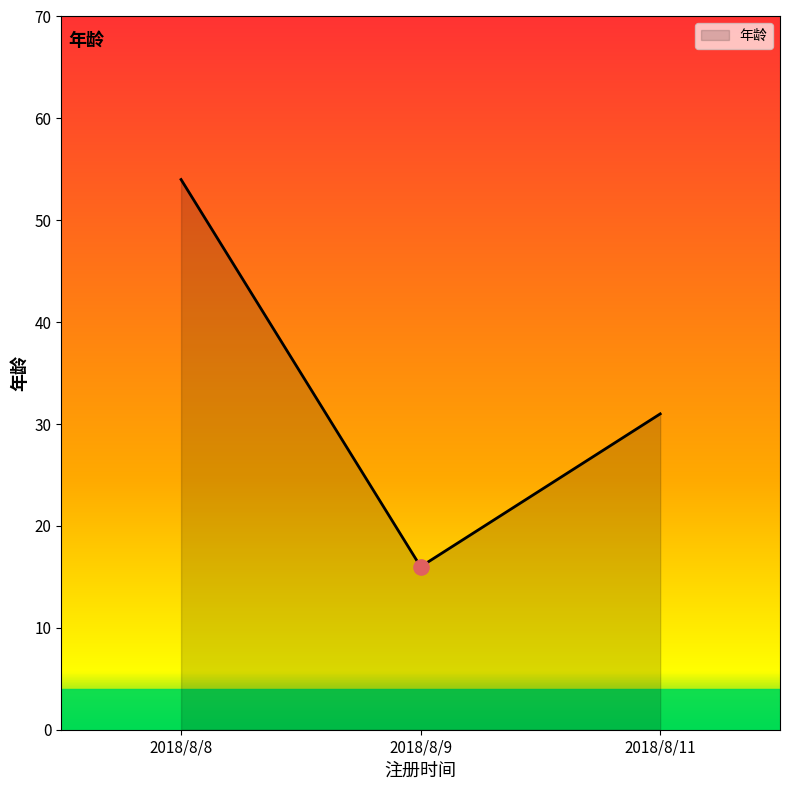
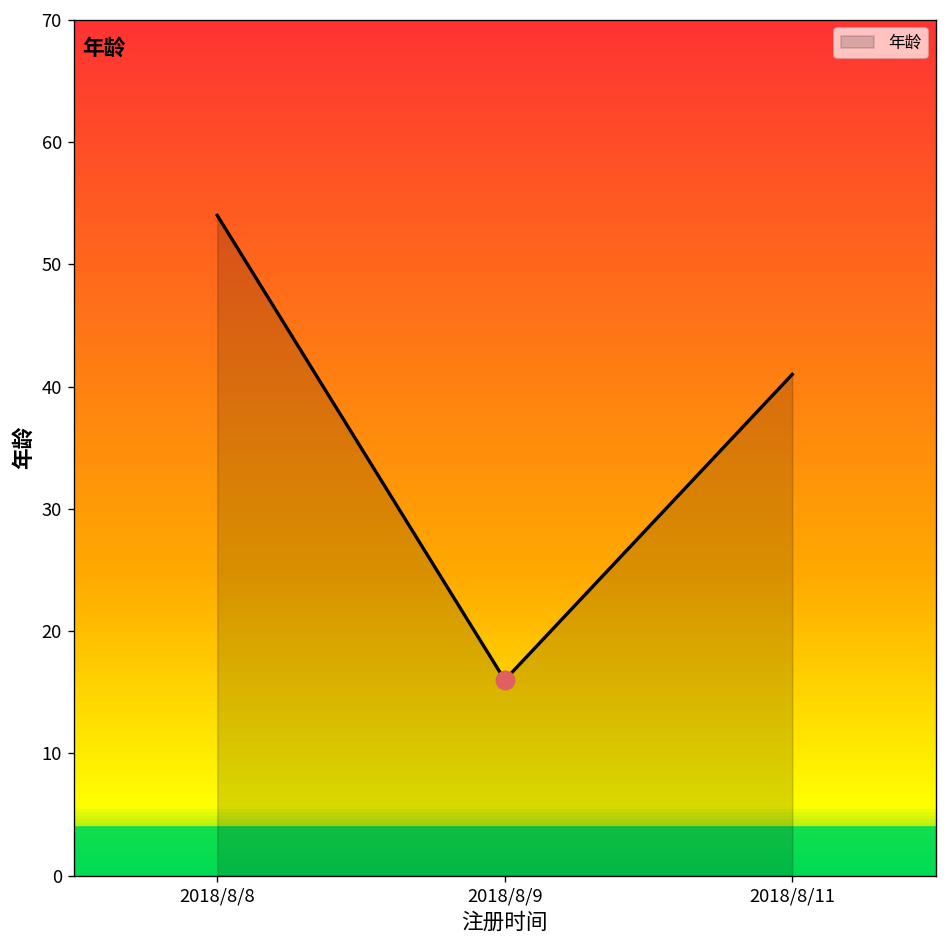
年龄, 2018/8/11: 31 -> 41
